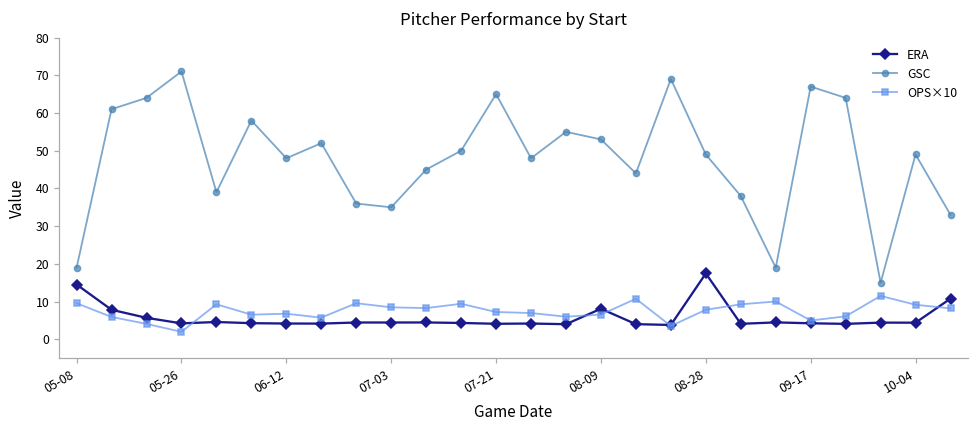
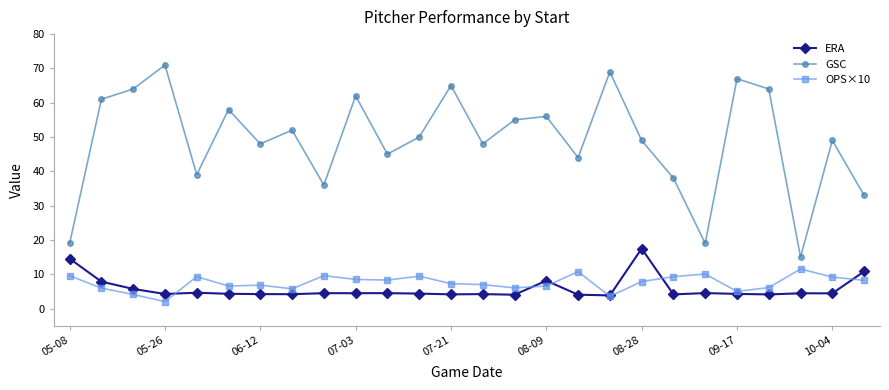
GSC, 07-03: 35 -> 62
GSC, 08-09: 53 -> 56
